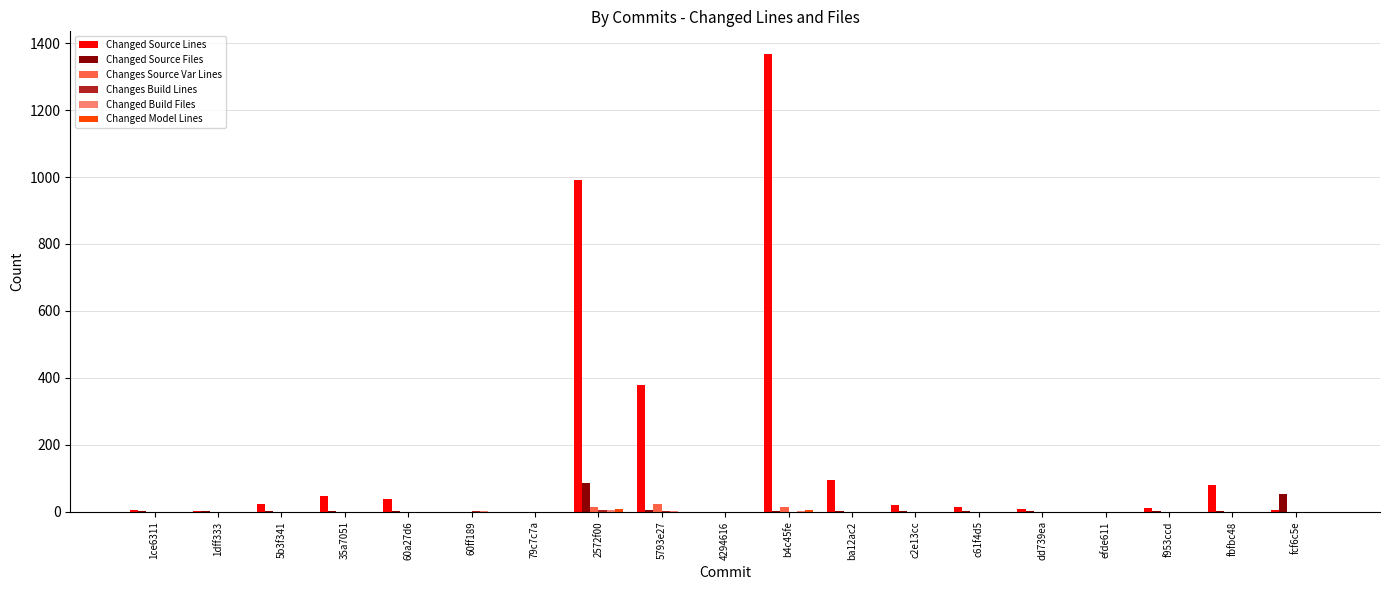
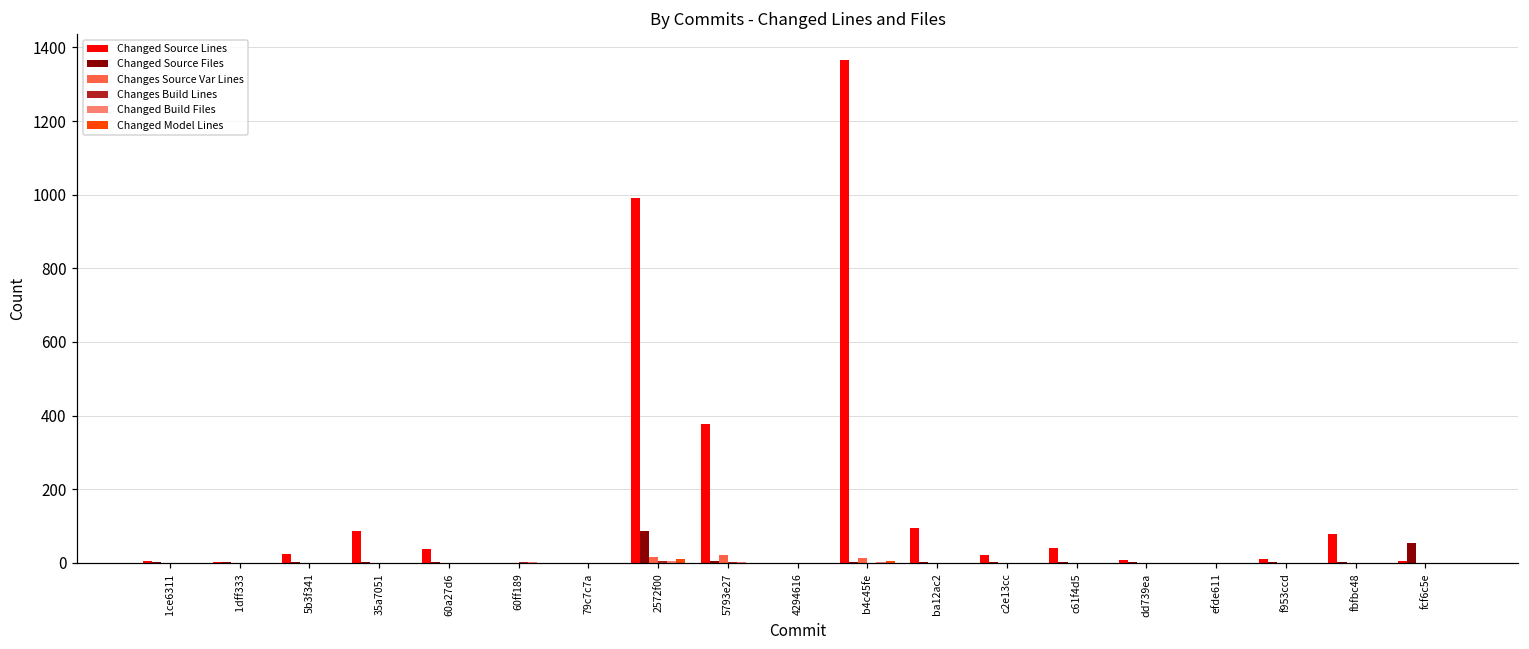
Changed Source Lines, 35a7051: 50 -> 90
Changed Source Lines, c61f4d5: 10 -> 40
